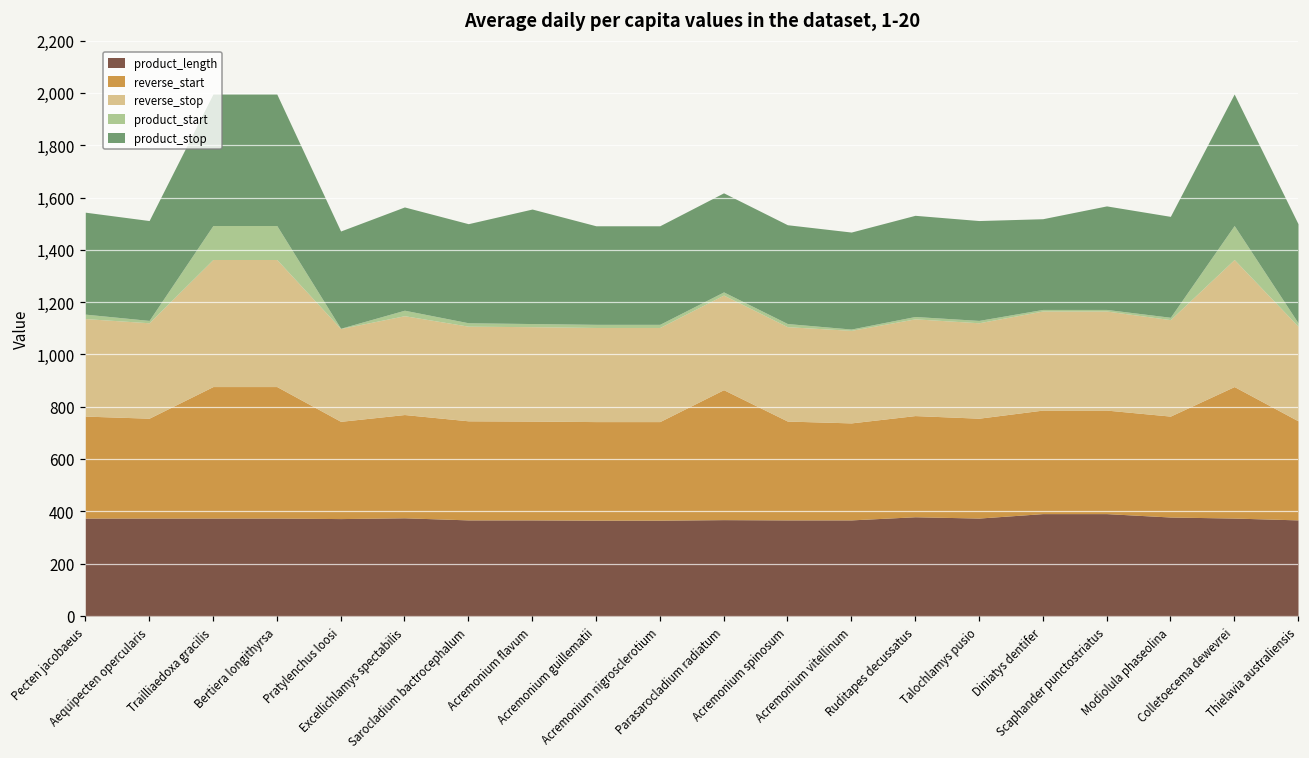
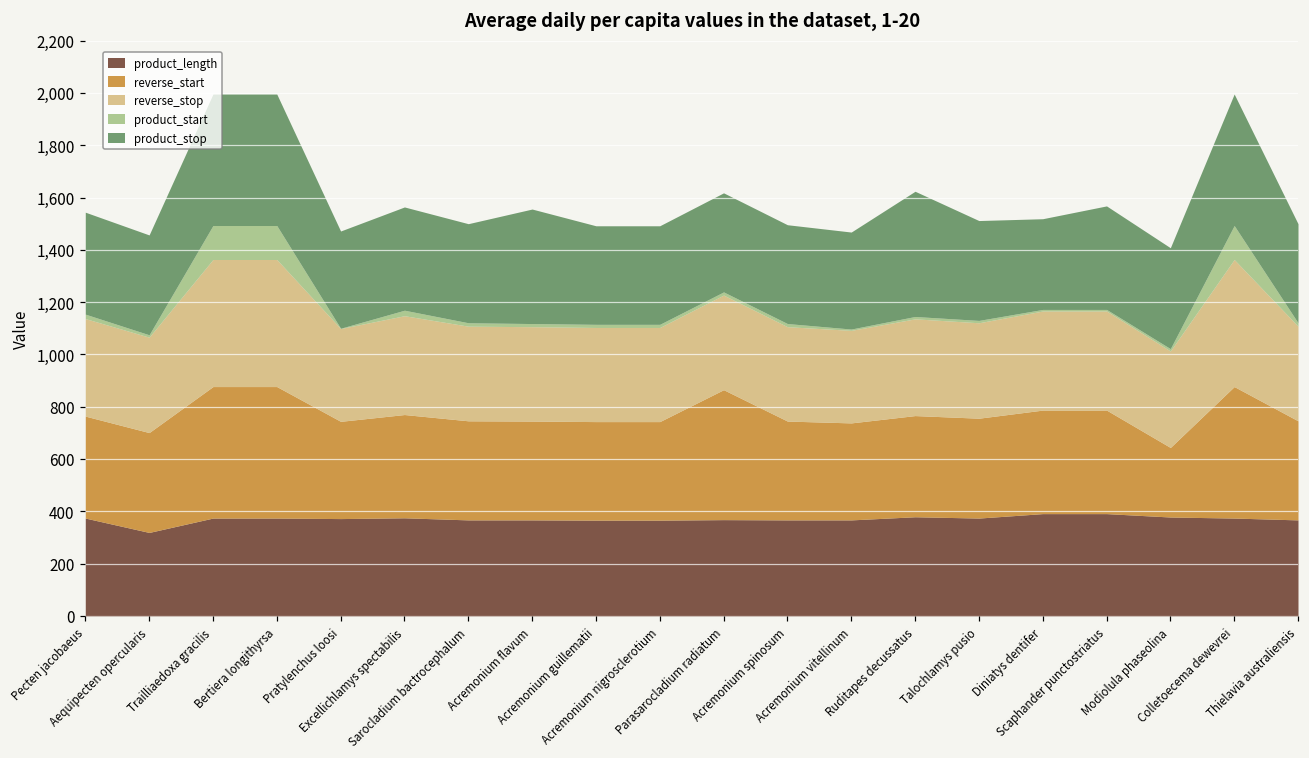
product_length, Aequipecten opercularis: 370 -> 320
product_stop, Ruditapes decussatus: 390 -> 480
reverse_start, Modiolula phaseolina: 390 -> 270
